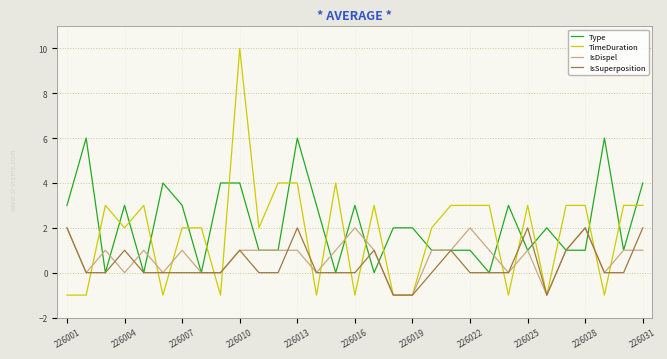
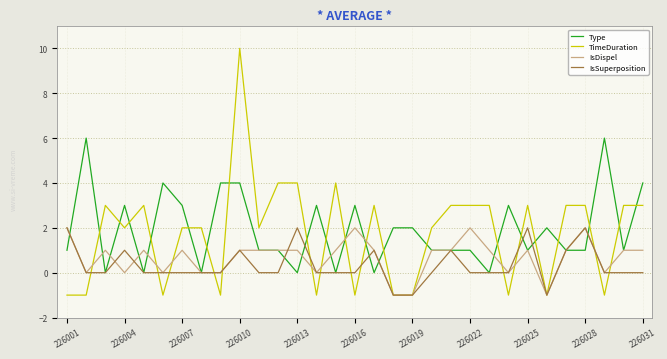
Type, 226001: 3 -> 1
Type, 226013: 6 -> 0
IsSuperposition, 226031: 2 -> 0
